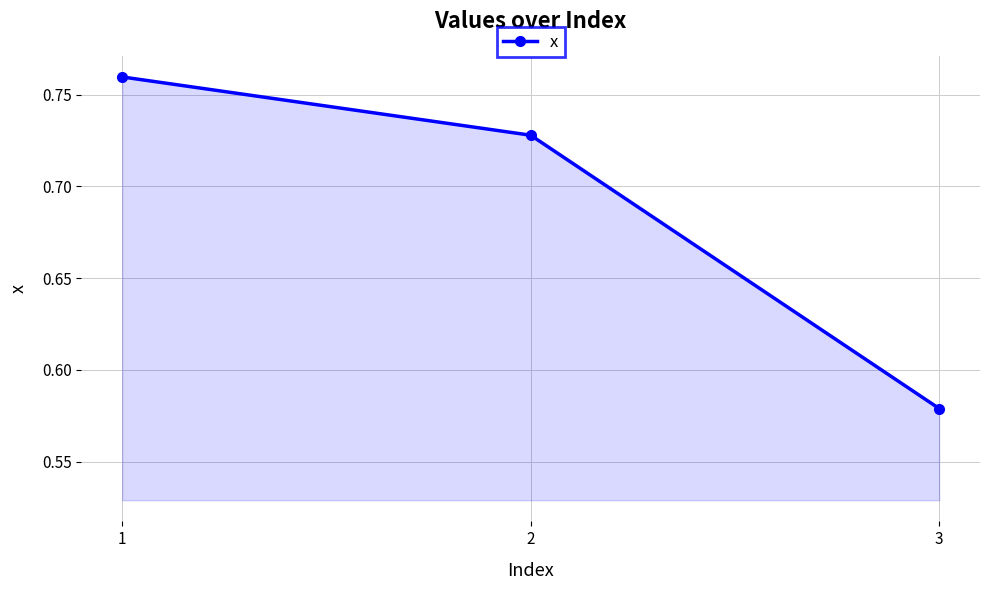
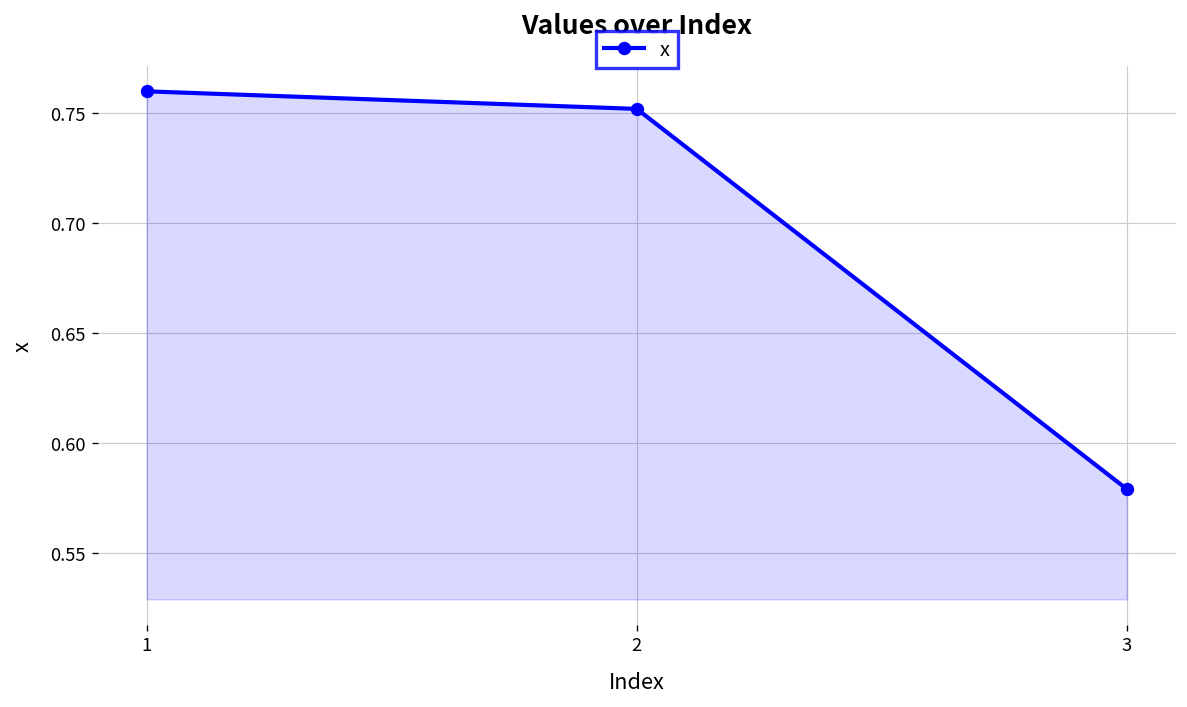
2: 0.728 -> 0.752
